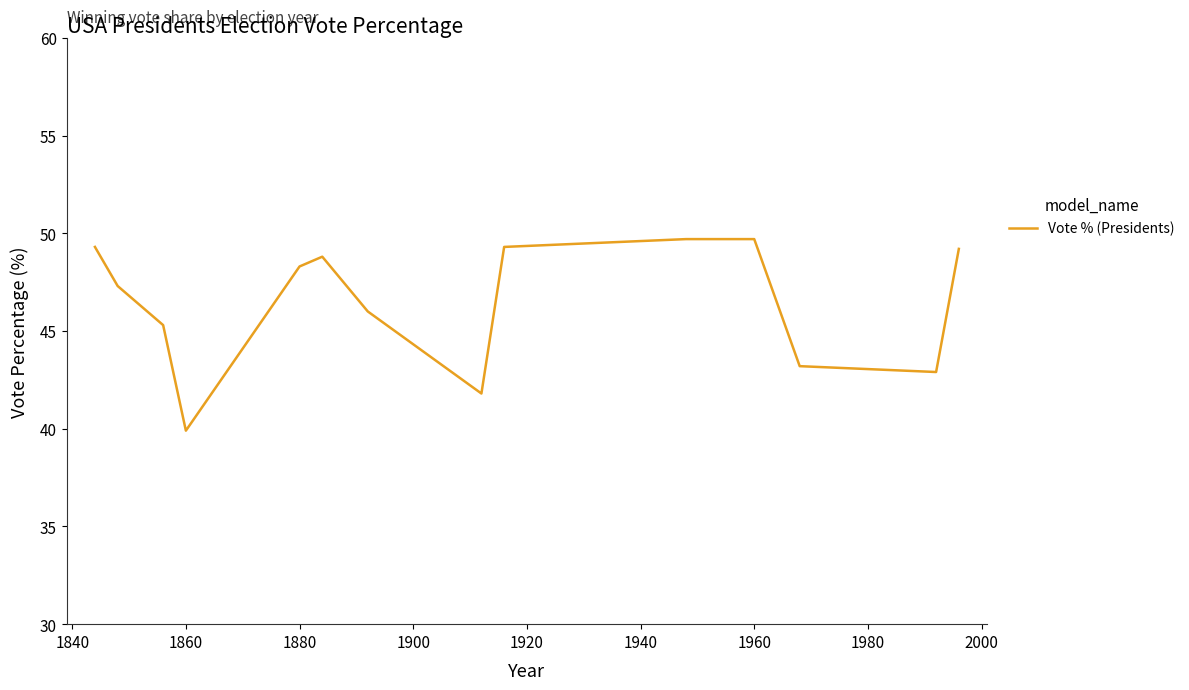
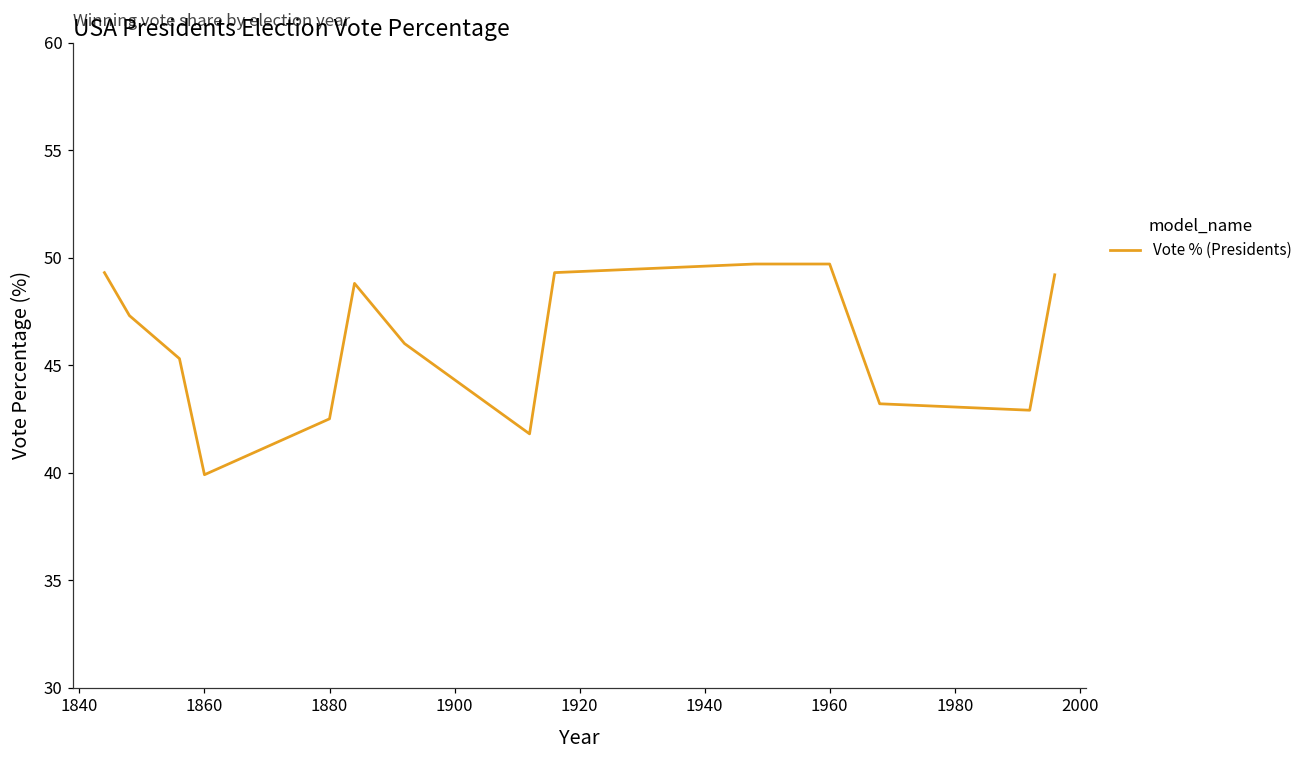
1880: 48.3 -> 42.5
